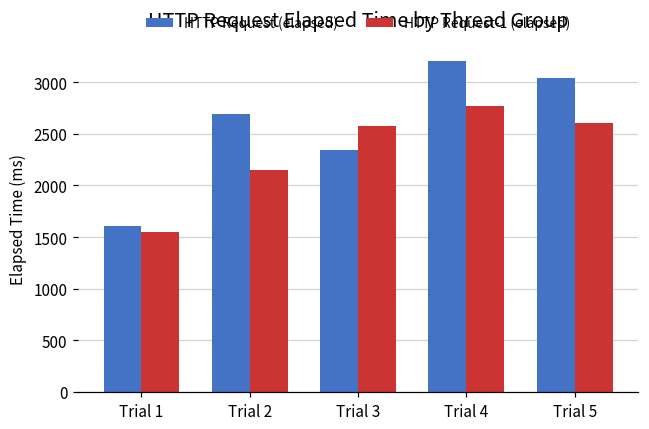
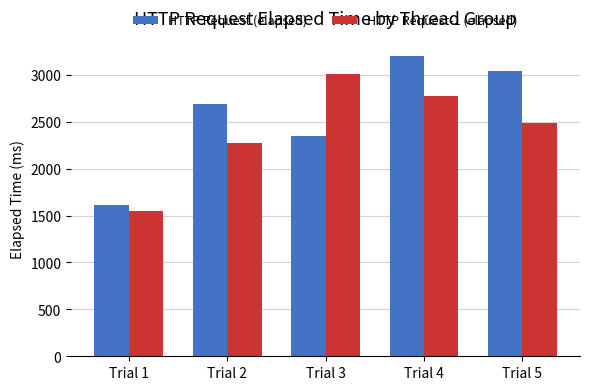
HTTP Request-1 (elapsed), Trial 2: 2200 -> 2300
HTTP Request-1 (elapsed), Trial 3: 2600 -> 3000
HTTP Request-1 (elapsed), Trial 5: 2600 -> 2500
